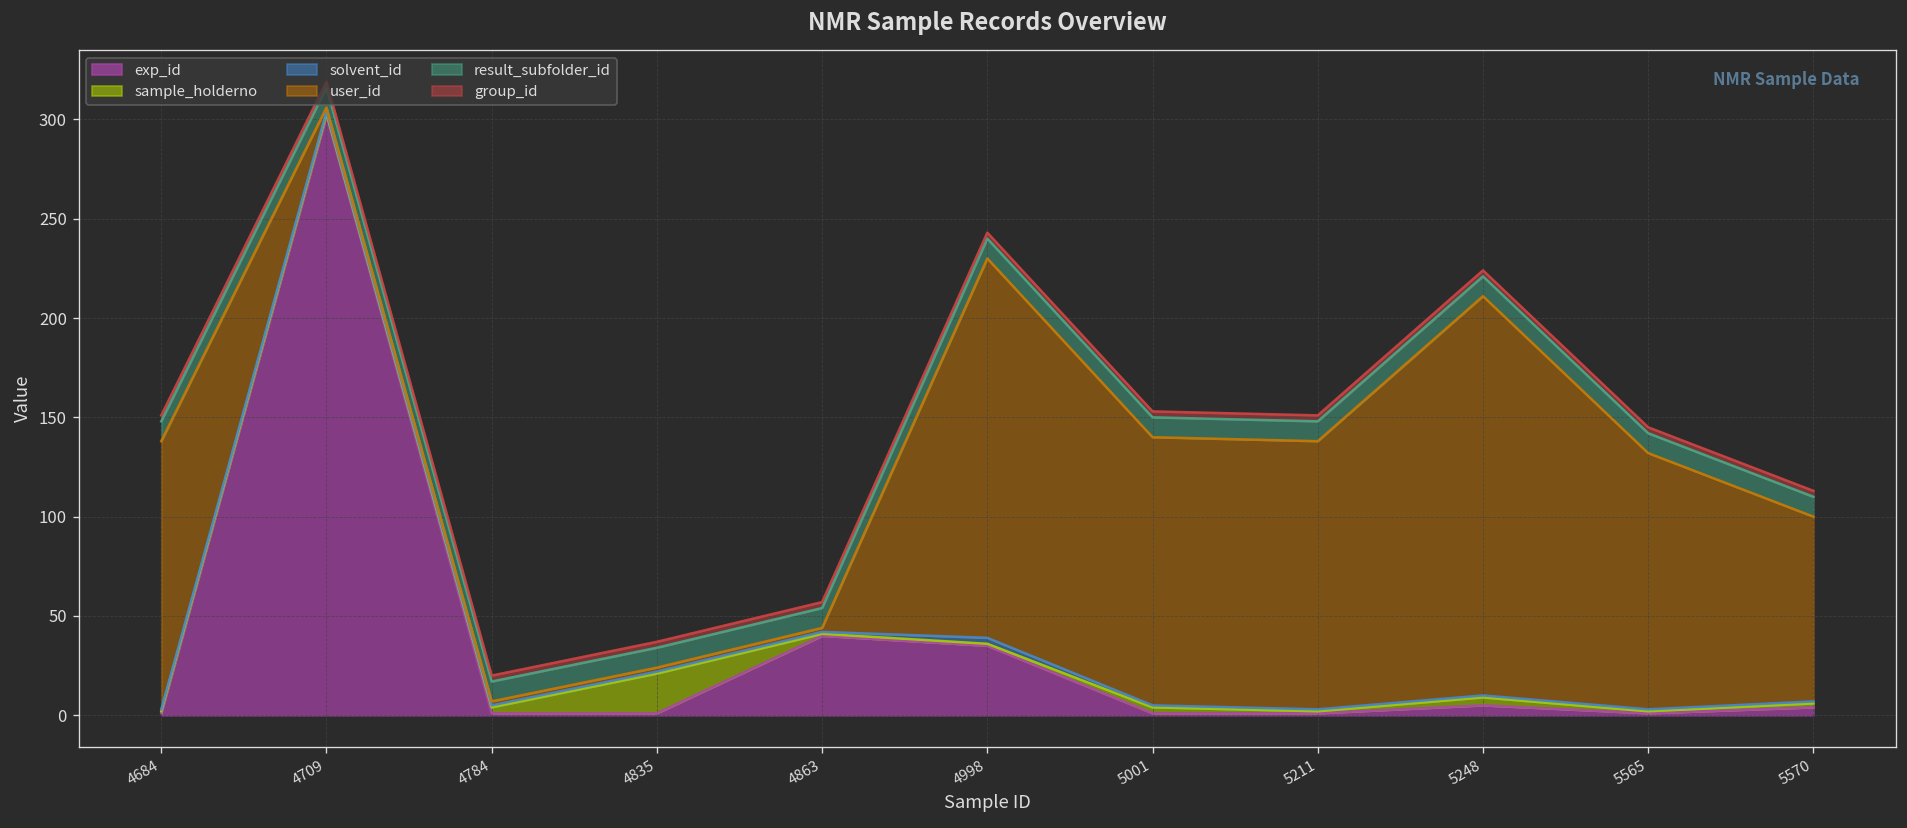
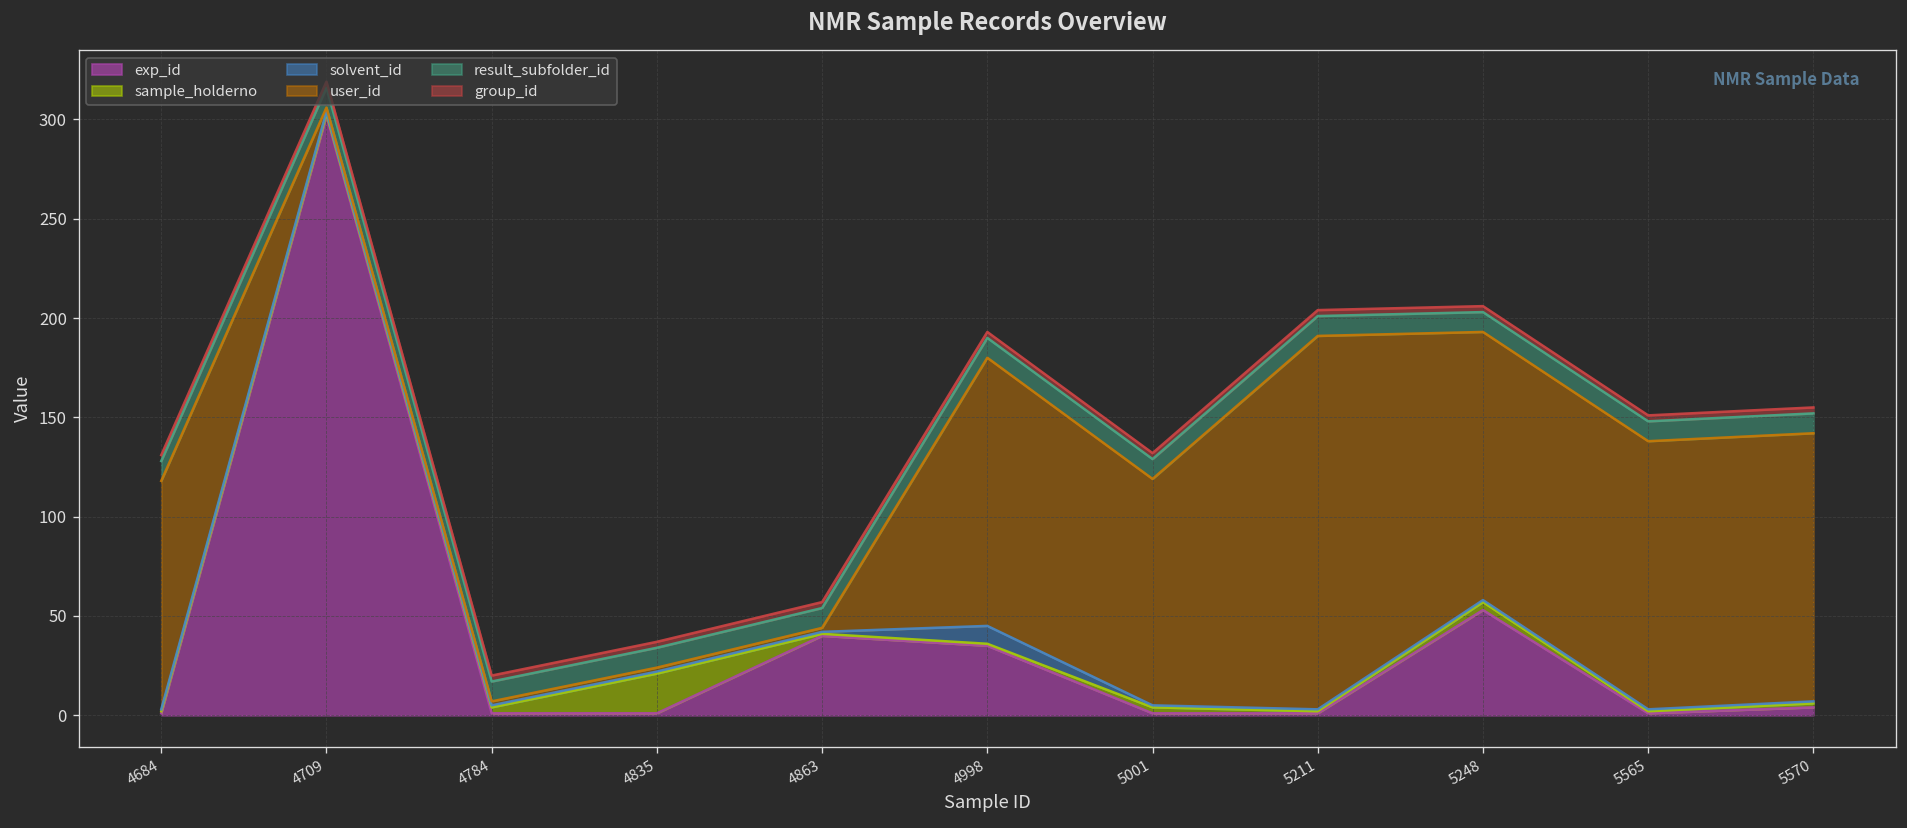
user_id, 4684: 135 -> 115
solvent_id, 4998: 3 -> 9
user_id, 4998: 191 -> 135
user_id, 5001: 135 -> 114
user_id, 5211: 135 -> 188
exp_id, 5248: 5 -> 53
user_id, 5248: 201 -> 135
user_id, 5565: 129 -> 135
user_id, 5570: 93 -> 135
